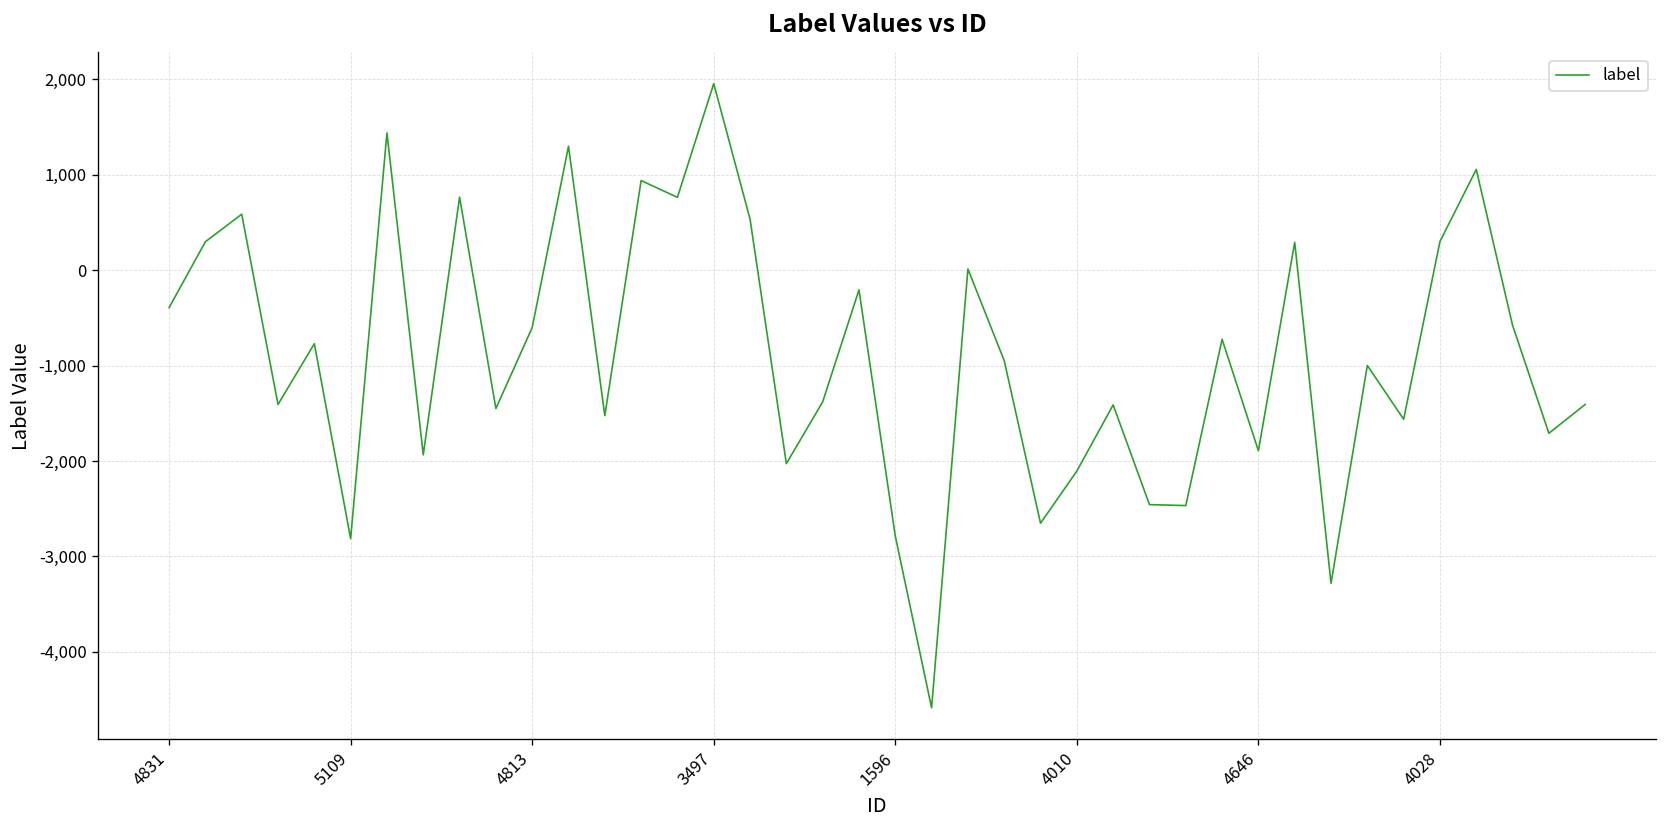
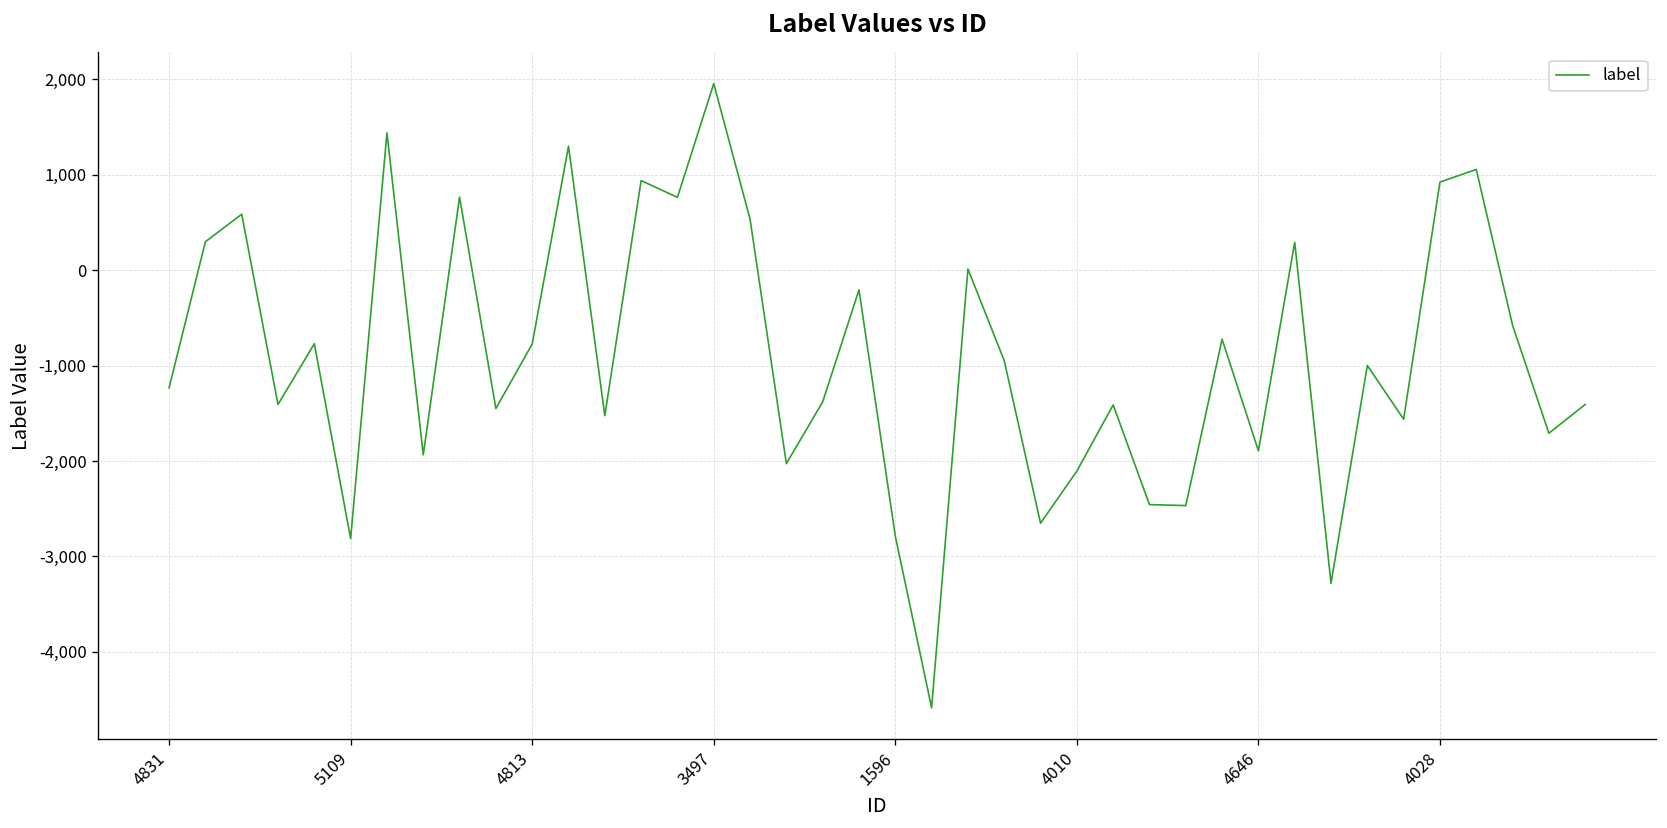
4831: -400 -> -1,200
4813: -600 -> -800
4028: 300 -> 900
